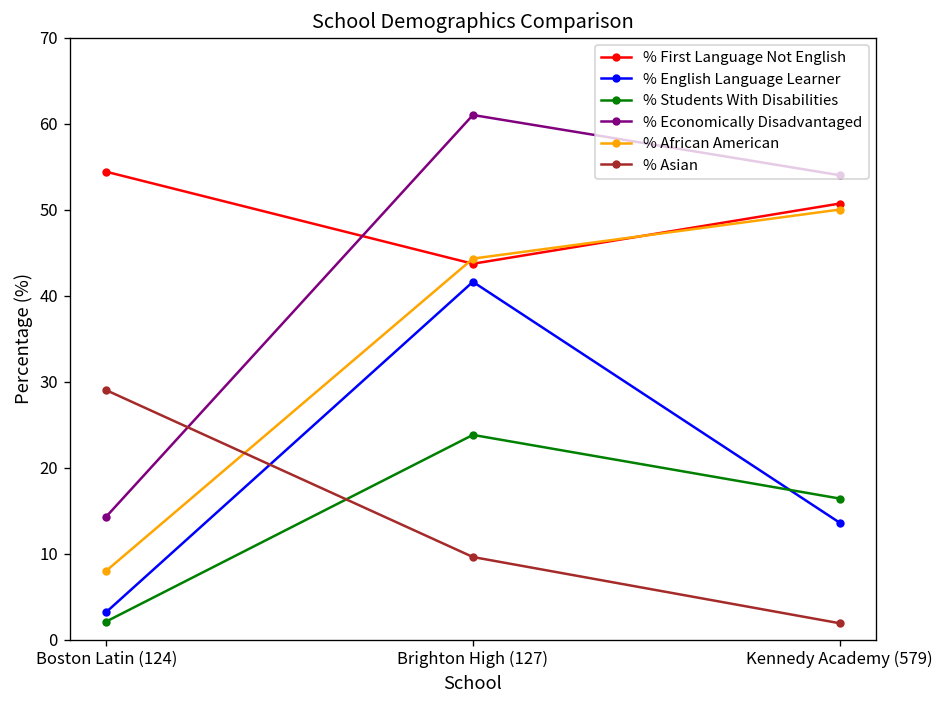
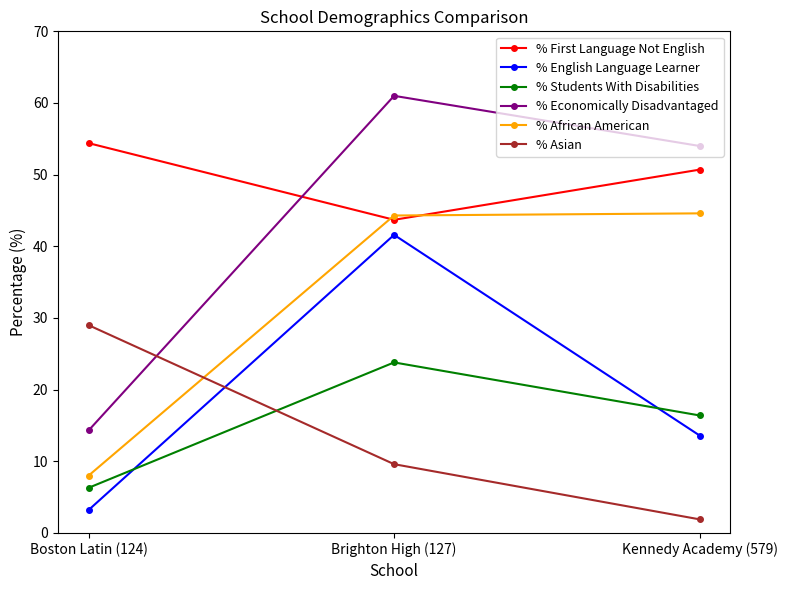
% Students With Disabilities, Boston Latin (124): 2 -> 6
% African American, Kennedy Academy (579): 50 -> 45
